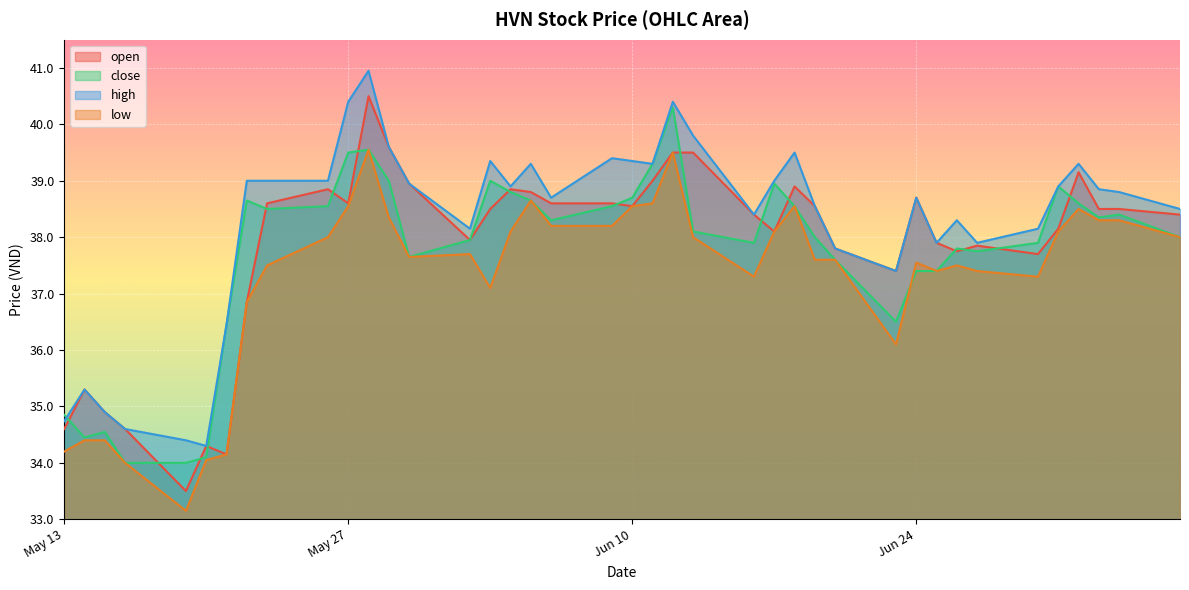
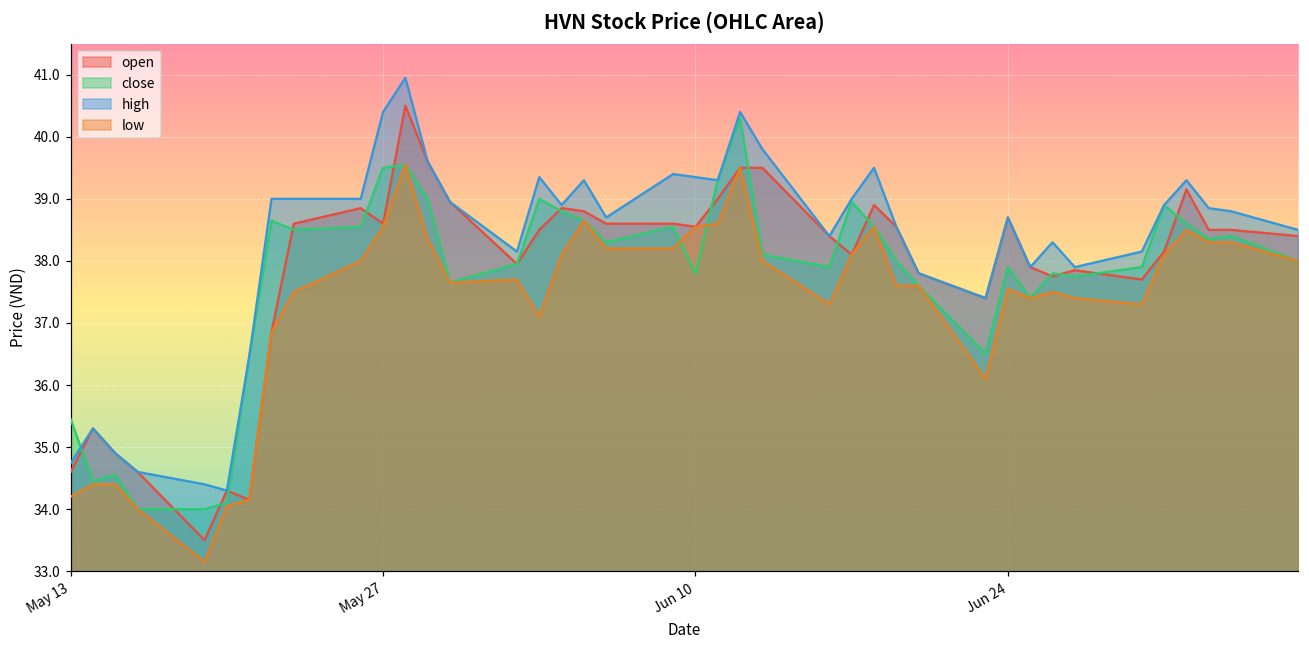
close, May 13: 34.9 -> 35.5
close, Jun 10: 38.7 -> 37.8
close, Jun 24: 37.4 -> 37.9
